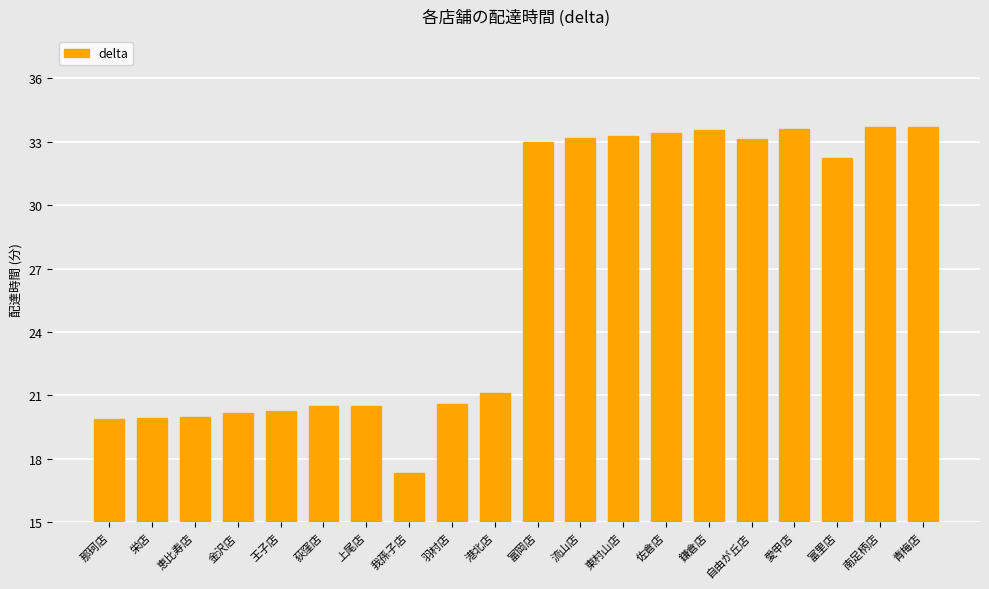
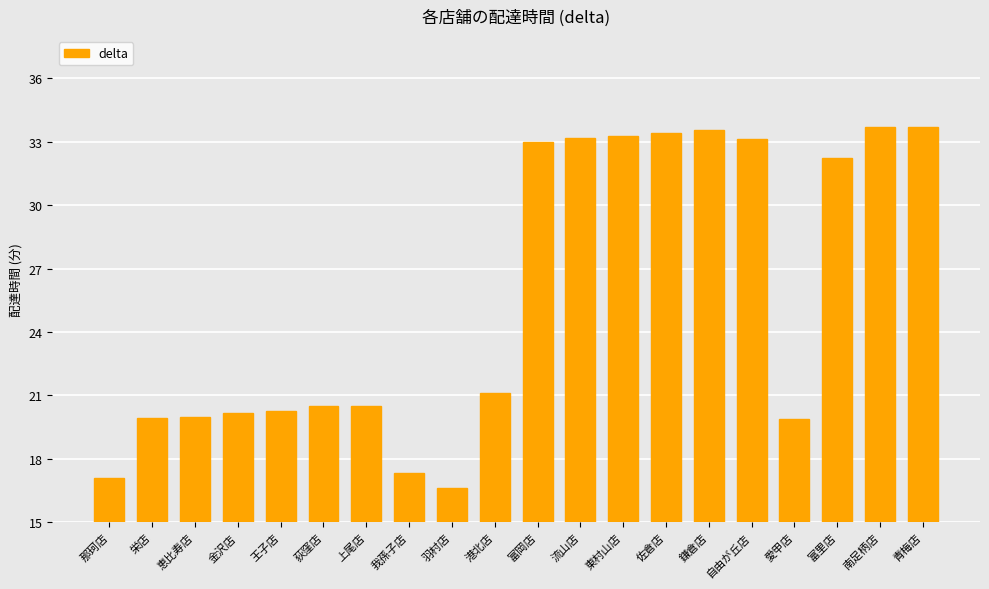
那珂店: 19.9 -> 17.1
羽村店: 20.6 -> 16.6
愛甲店: 33.6 -> 19.9
